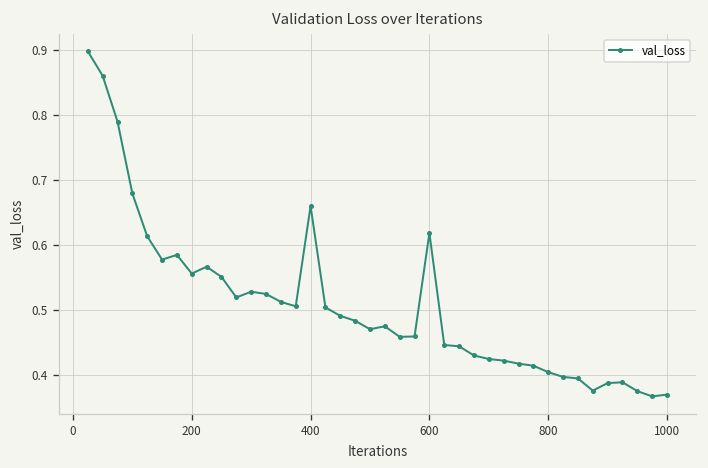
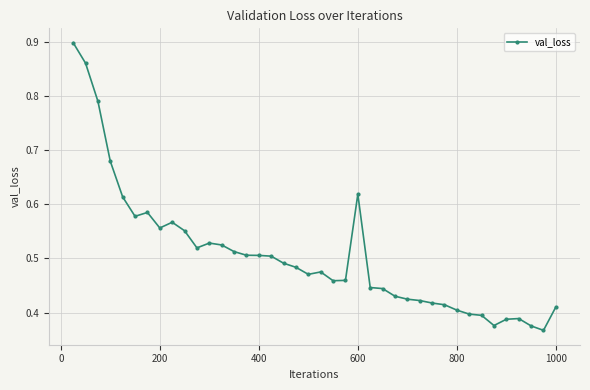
400: 0.66 -> 0.51
1000: 0.37 -> 0.41
